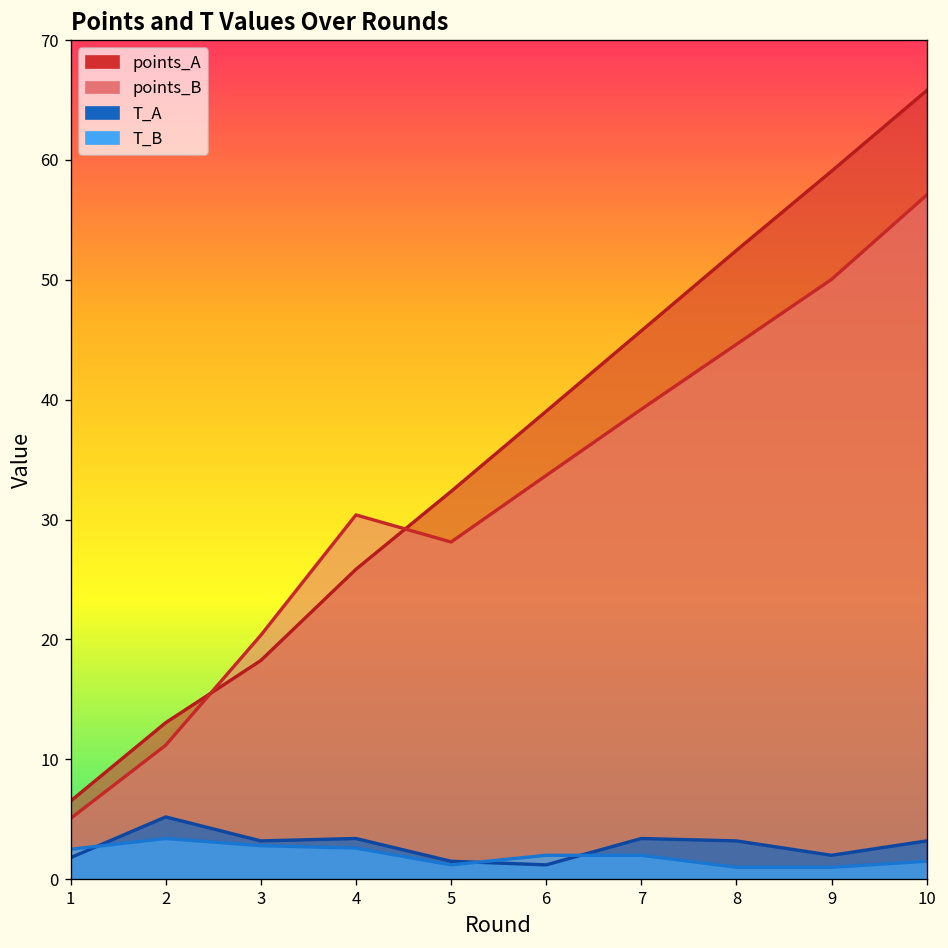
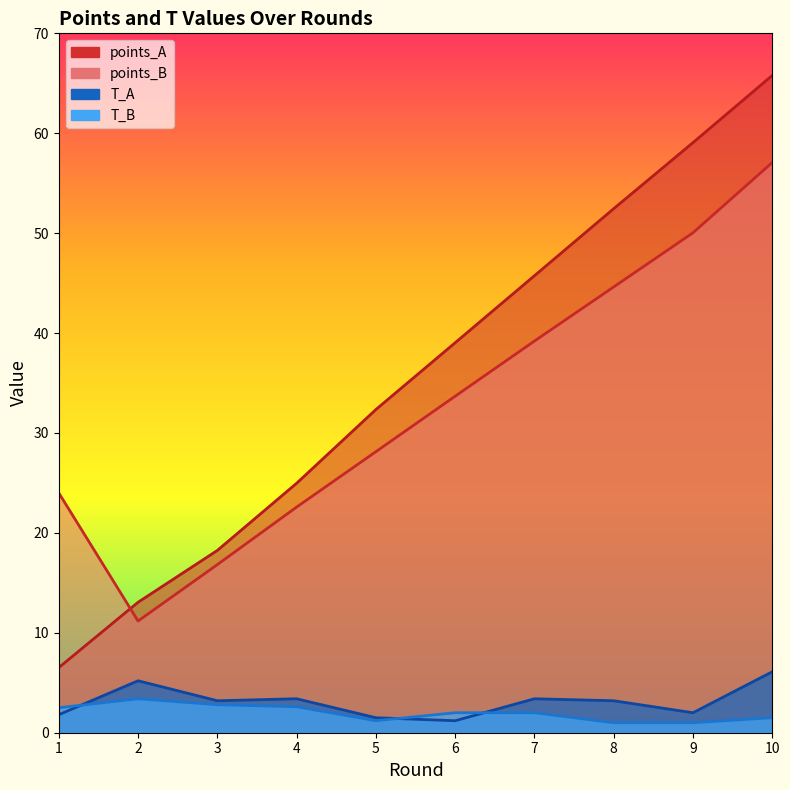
points_B, 1: 5 -> 24
points_B, 3: 20 -> 17
points_A, 4: 26 -> 25
points_B, 4: 30 -> 23
T_A, 10: 3 -> 6
